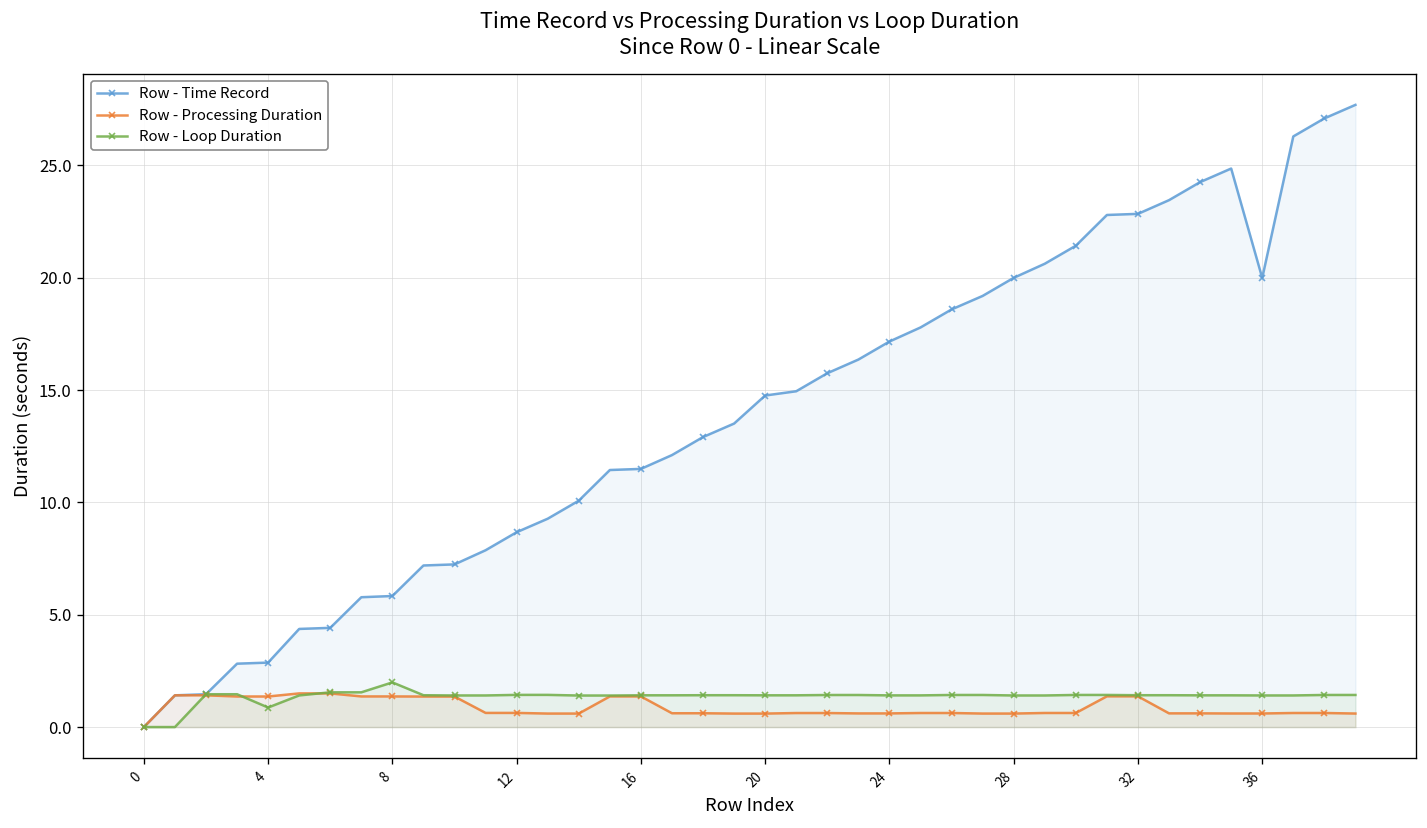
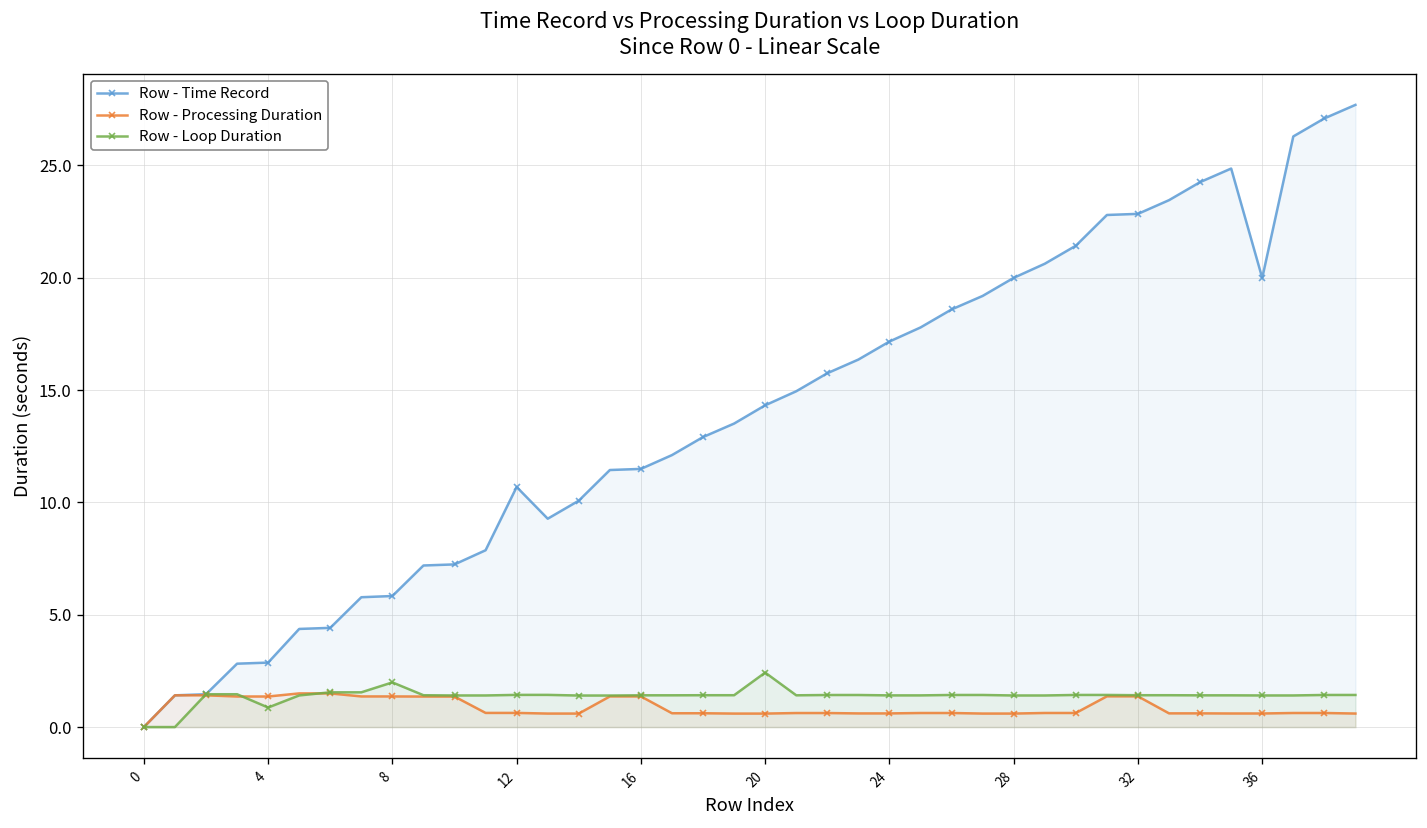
Row - Time Record, 12: 8.7 -> 10.7
Row - Time Record, 20: 14.8 -> 14.3
Row - Loop Duration, 20: 1.4 -> 2.4
